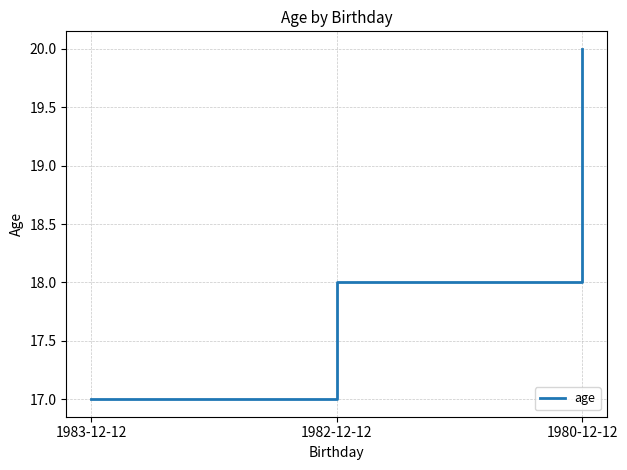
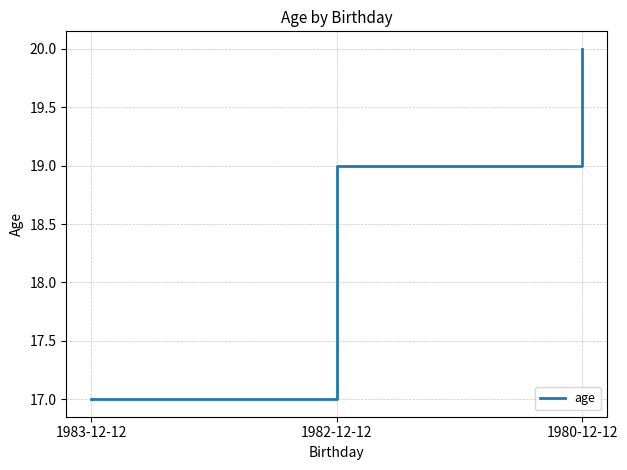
1982-12-12: 18 -> 19
